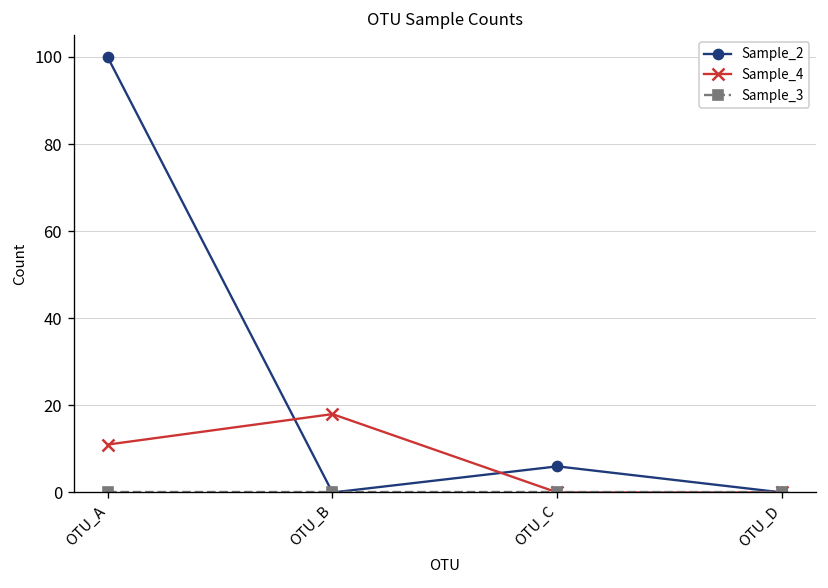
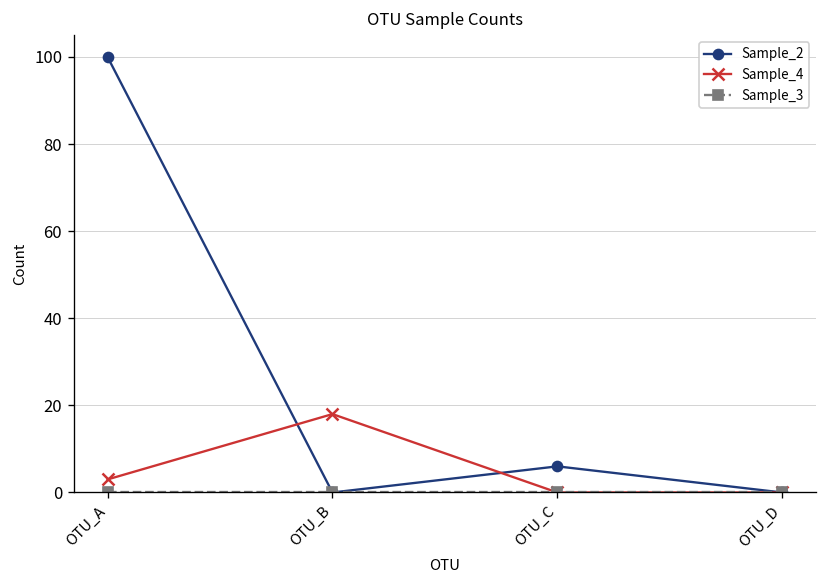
Sample_4, OTU_A: 11 -> 3
